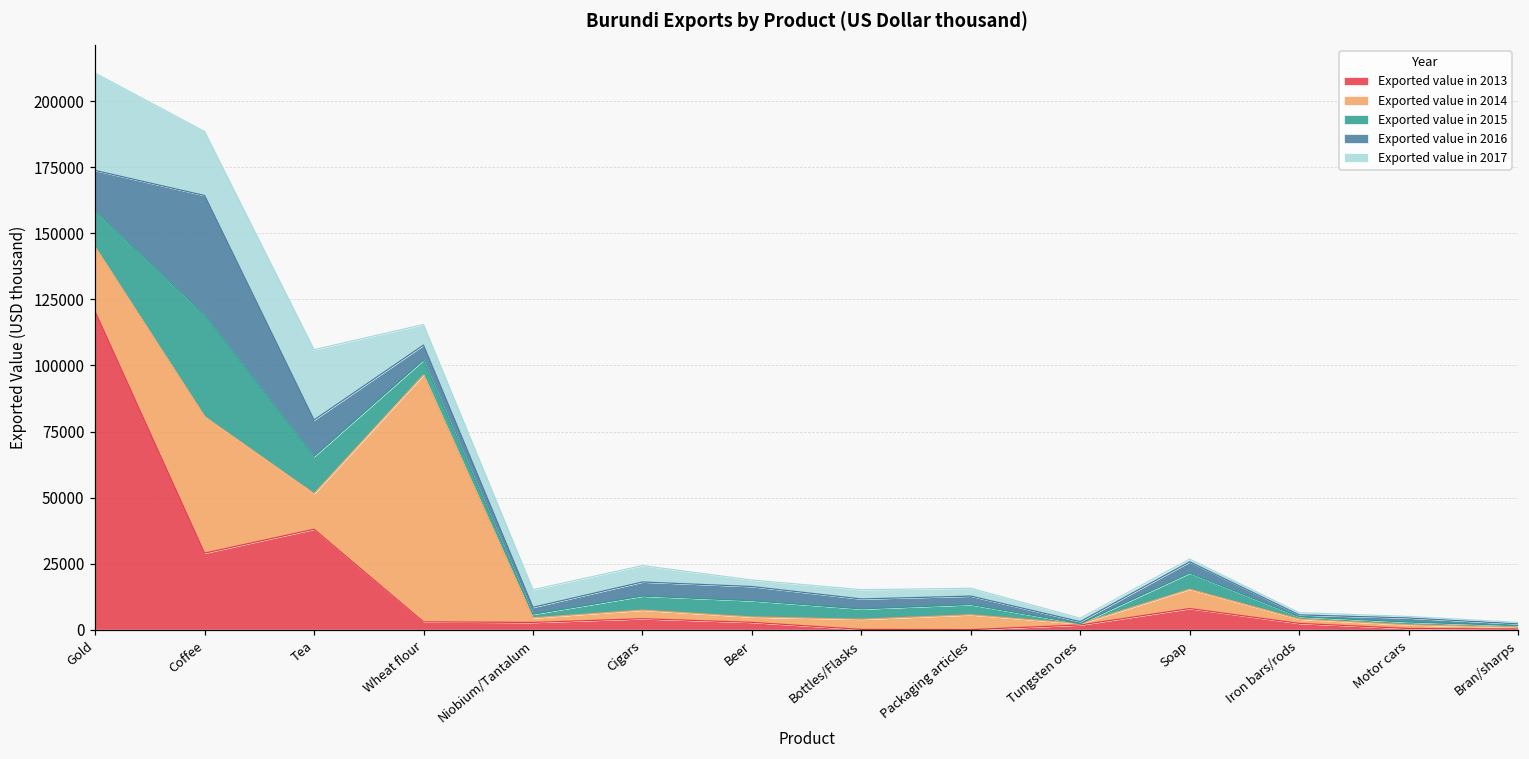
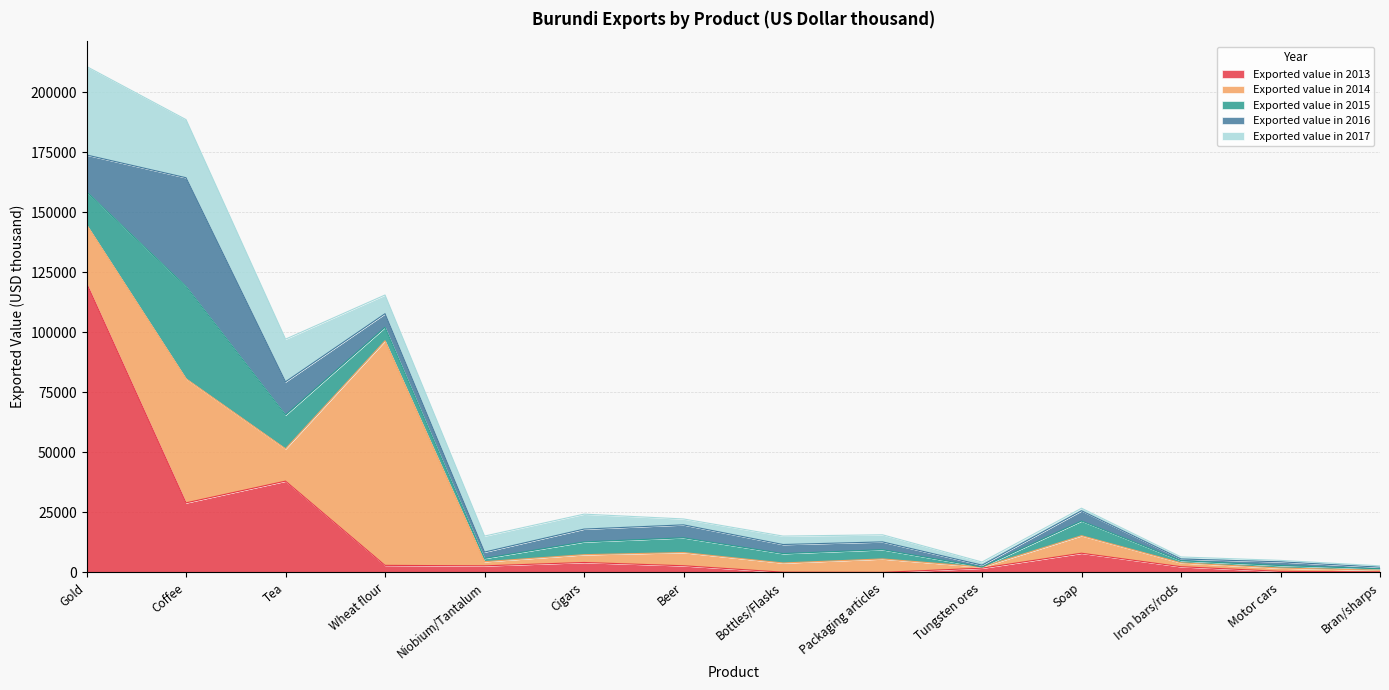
Exported value in 2017, Tea: 27000 -> 18000
Exported value in 2014, Beer: 2000 -> 6000
